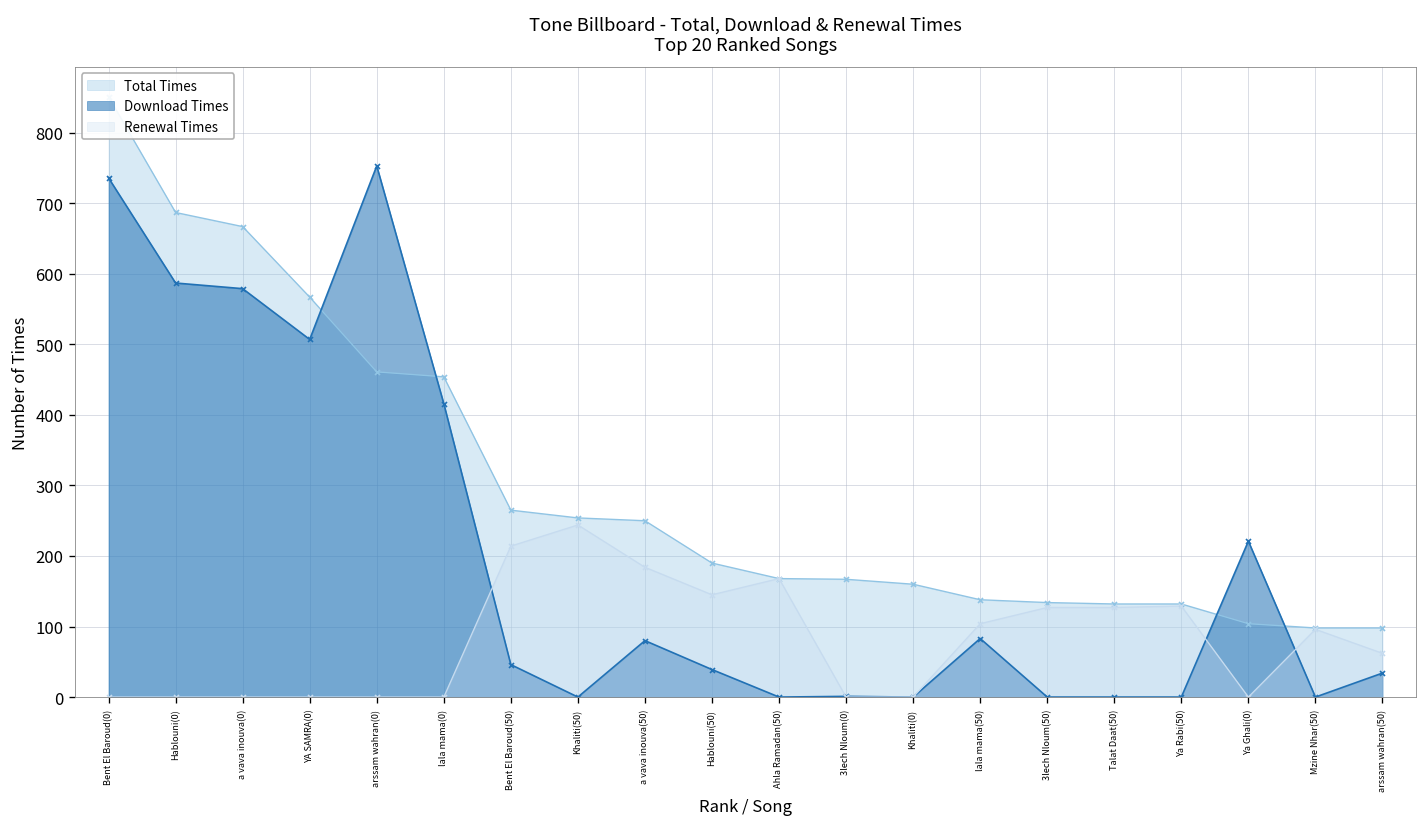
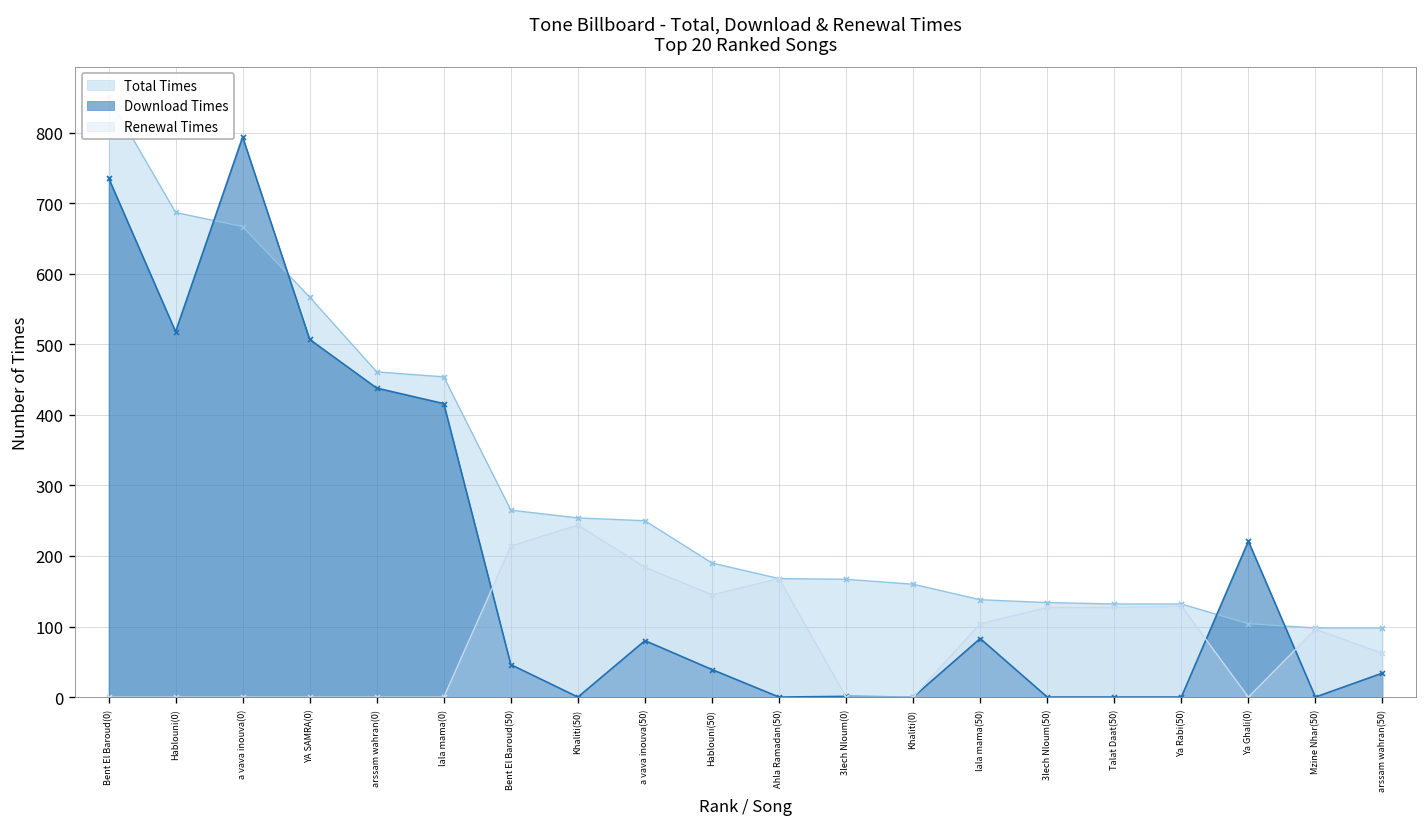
Download Times, Hablouni(0): 590 -> 520
Download Times, a vava inouva(0): 580 -> 790
Download Times, arssam wahran(0): 750 -> 440
